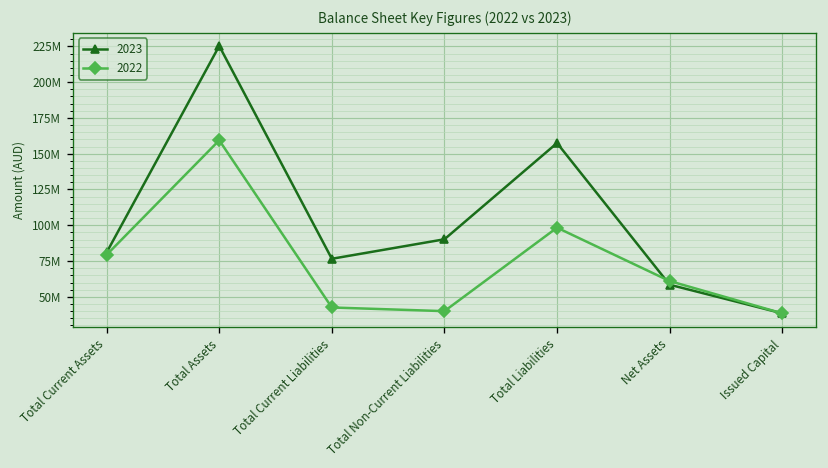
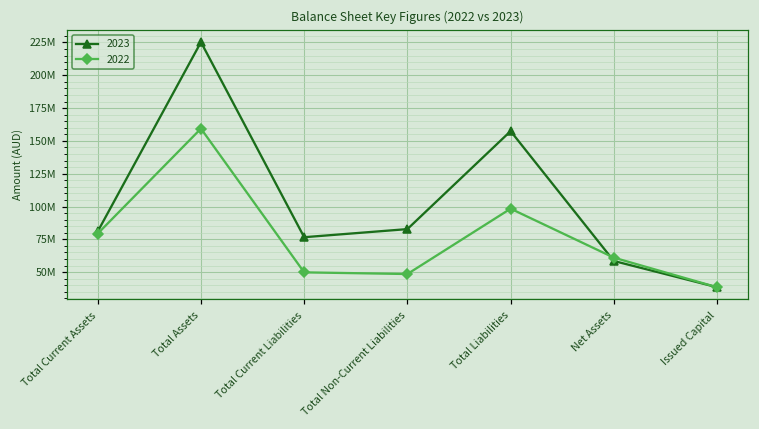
2022, Total Current Liabilities: 43000000 -> 50000000
2023, Total Non-Current Liabilities: 90000000 -> 83000000
2022, Total Non-Current Liabilities: 40000000 -> 49000000
